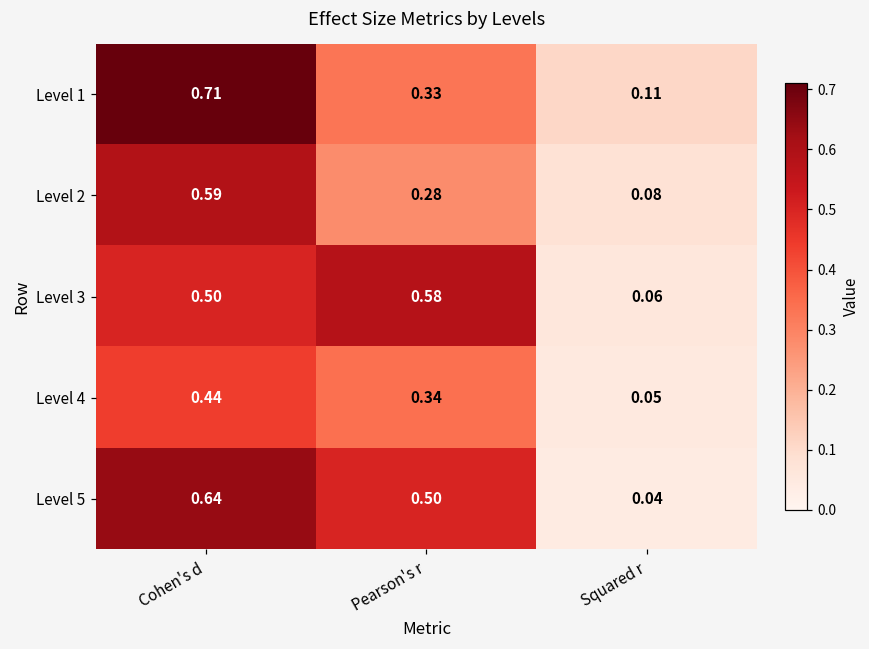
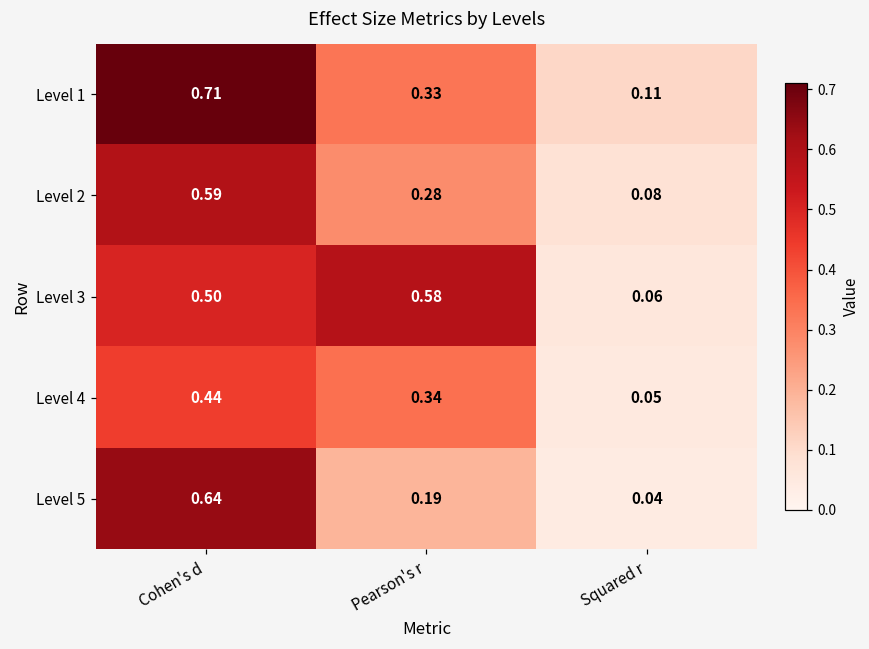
Level 5, Pearson's r: 0.50 -> 0.19
